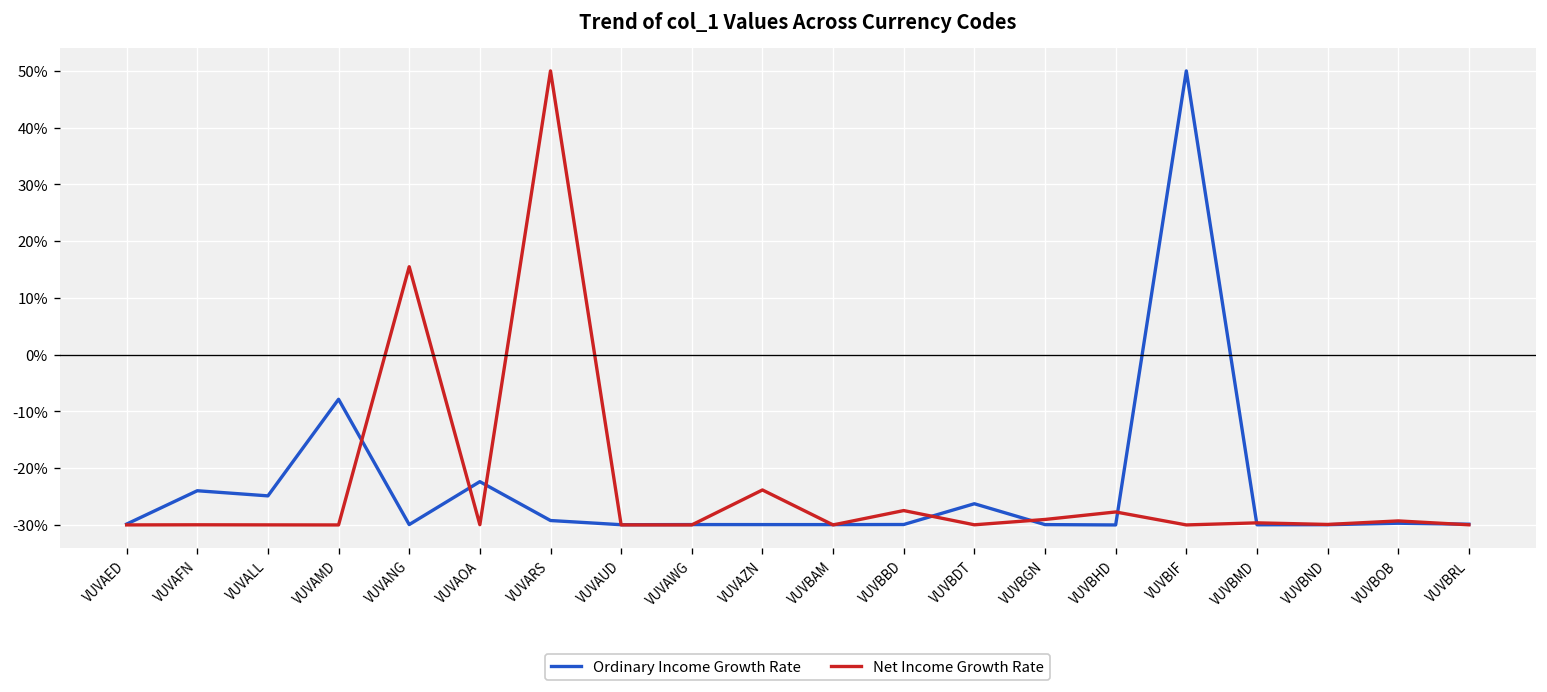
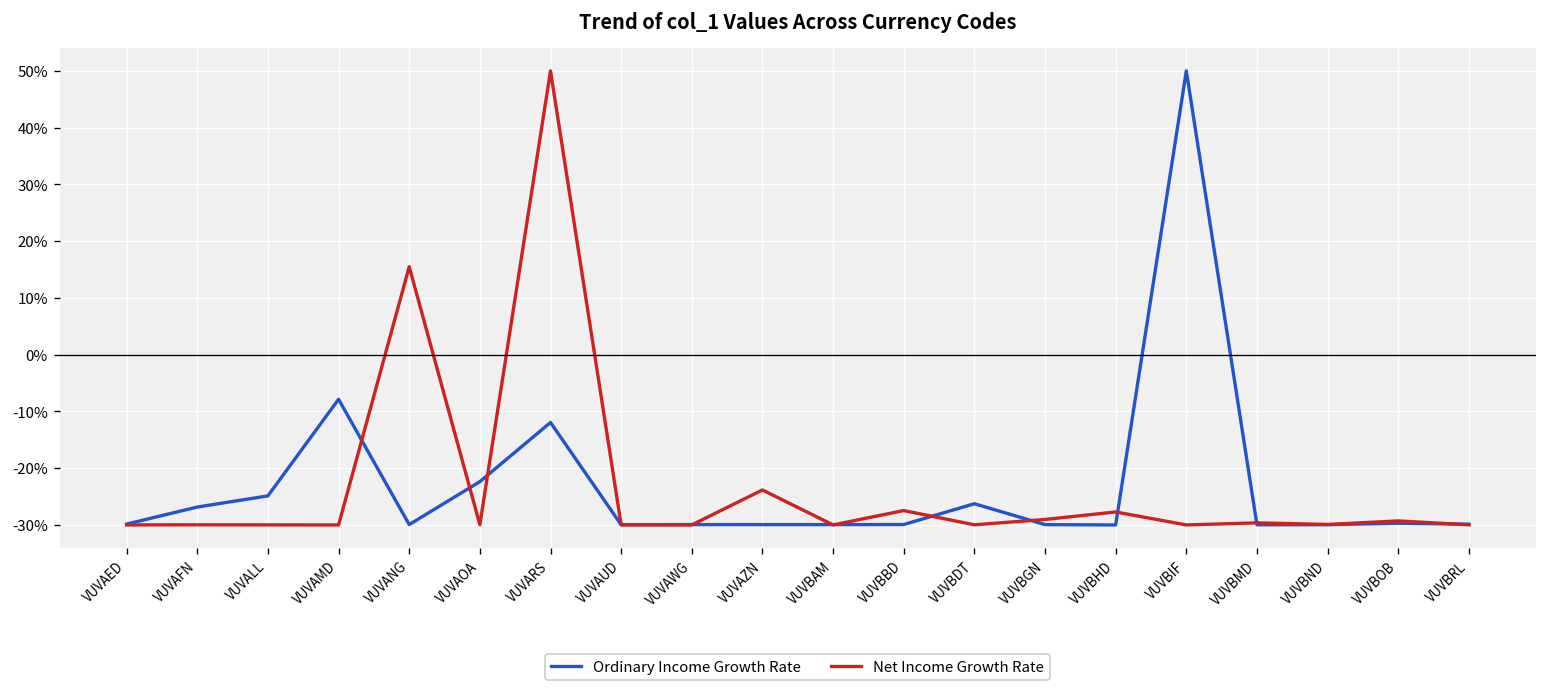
Ordinary Income Growth Rate, VUVAFN: -24% -> -27%
Ordinary Income Growth Rate, VUVARS: -29% -> -12%
